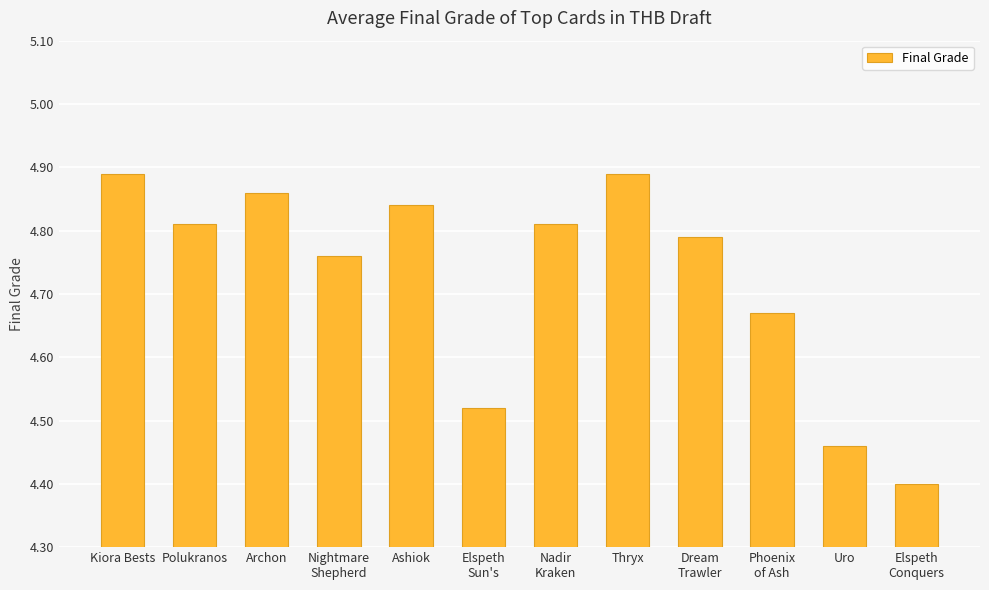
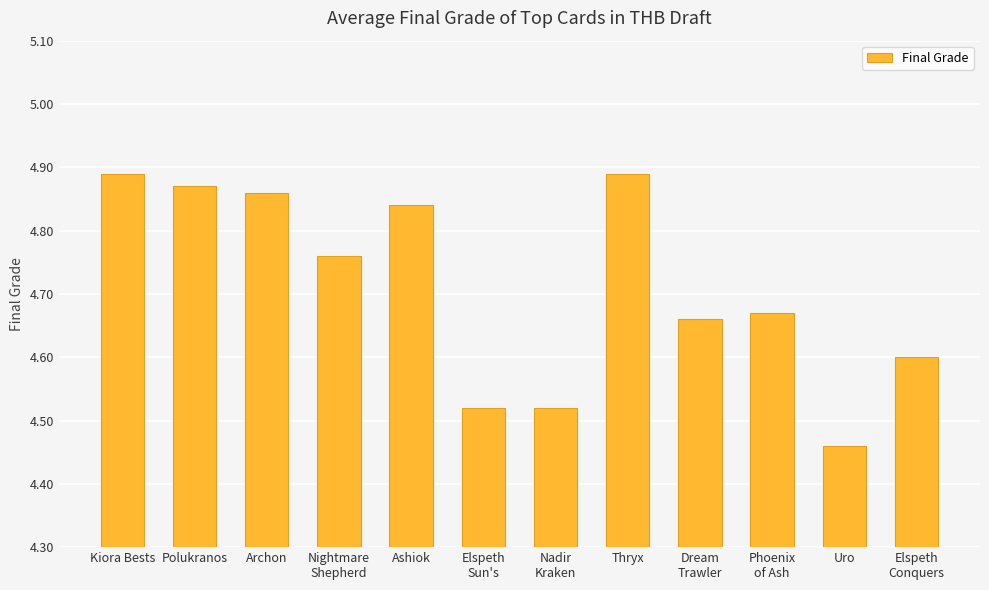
Polukranos: 4.81 -> 4.87
Nadir Kraken: 4.81 -> 4.52
Dream Trawler: 4.79 -> 4.66
Elspeth Conquers: 4.4 -> 4.6
